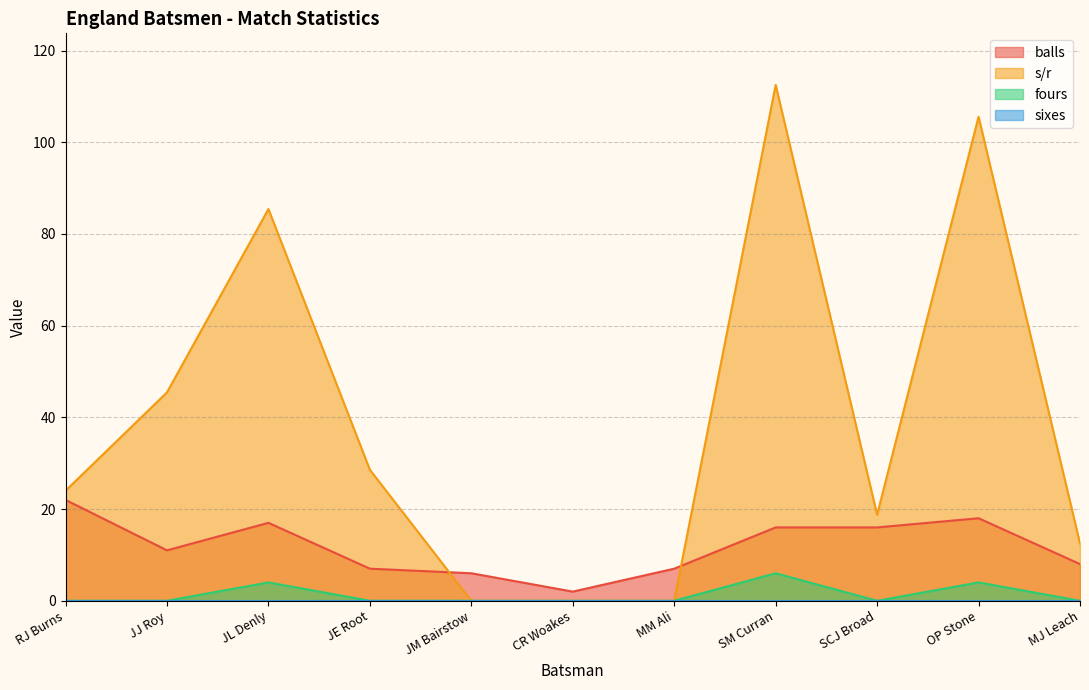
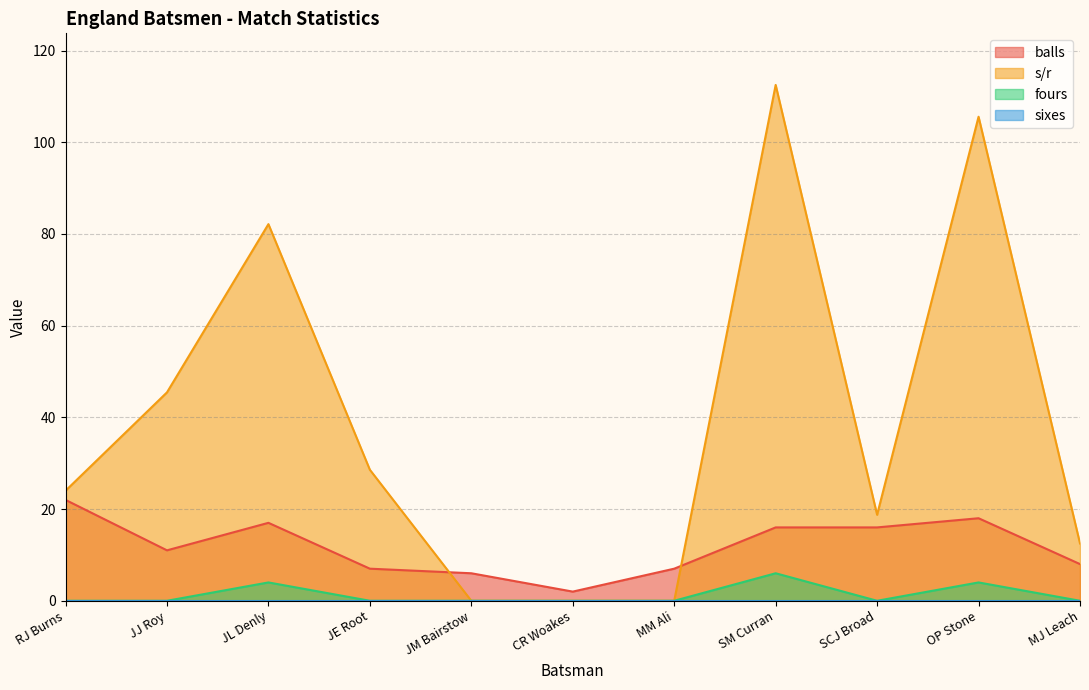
s/r, JL Denly: 85 -> 82
